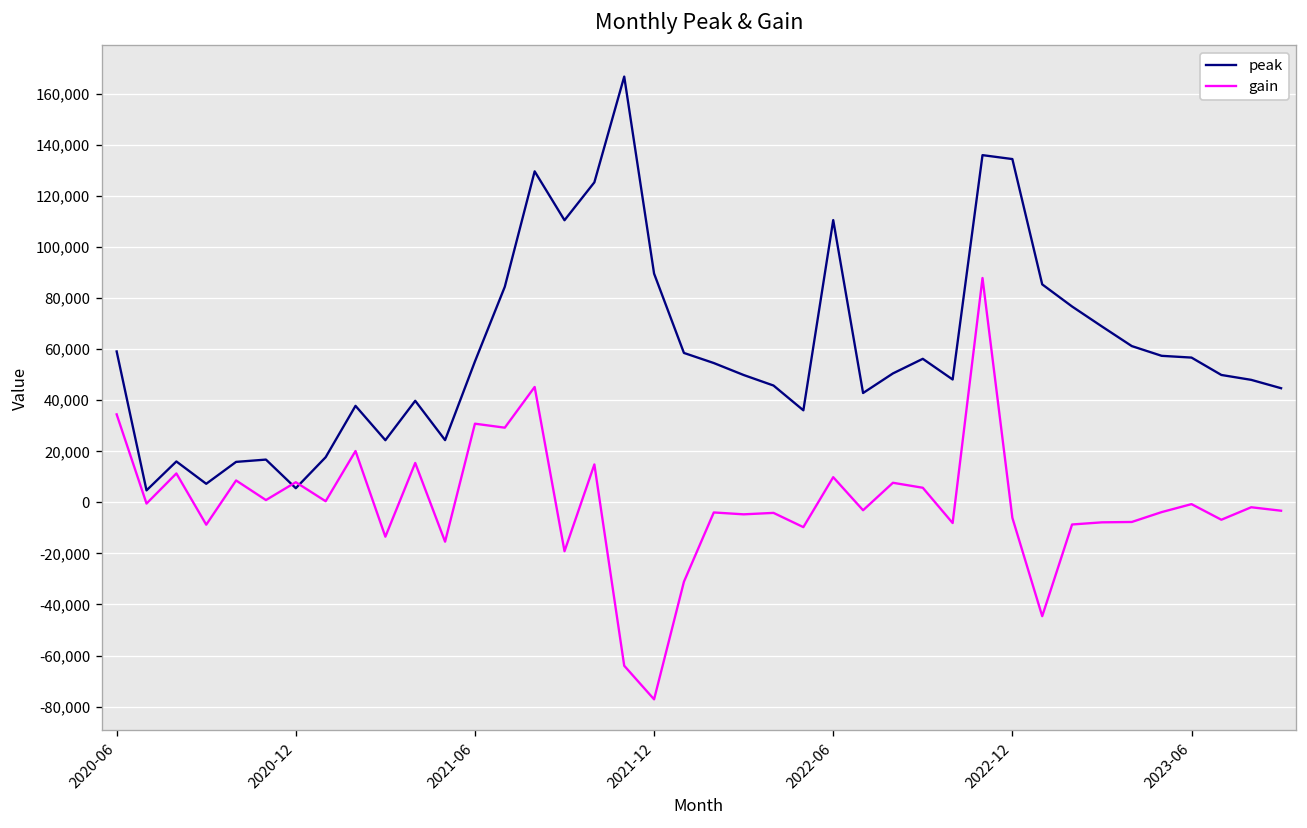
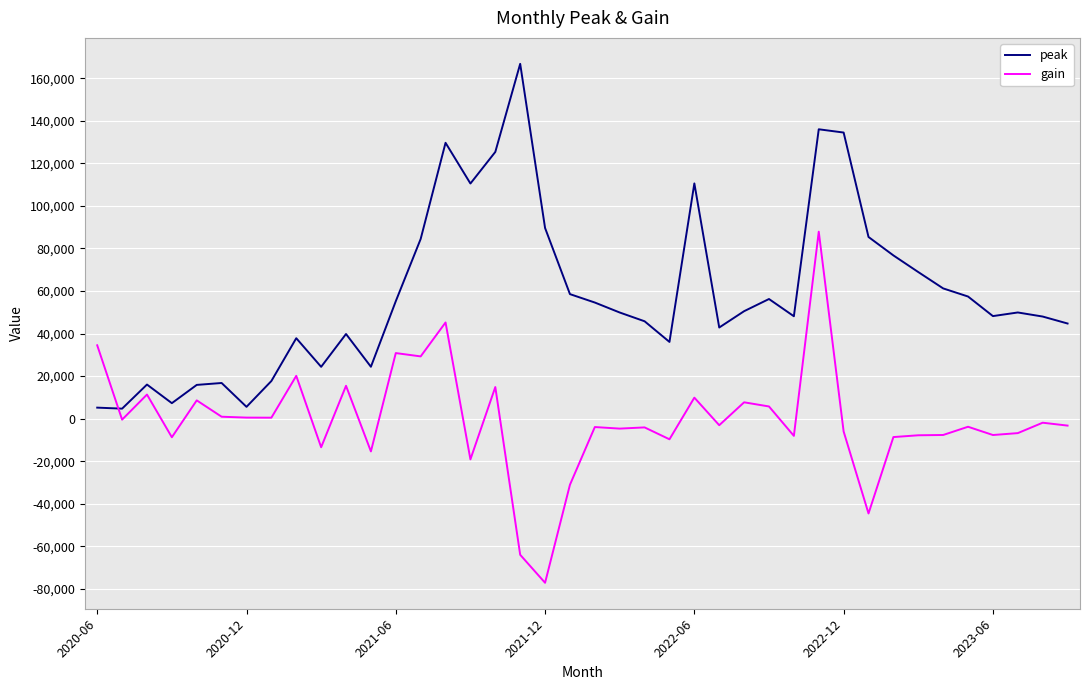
peak, 2020-06: 59,000 -> 5,000
gain, 2020-12: 8,000 -> 0
peak, 2023-06: 57,000 -> 48,000
gain, 2023-06: -1,000 -> -8,000
